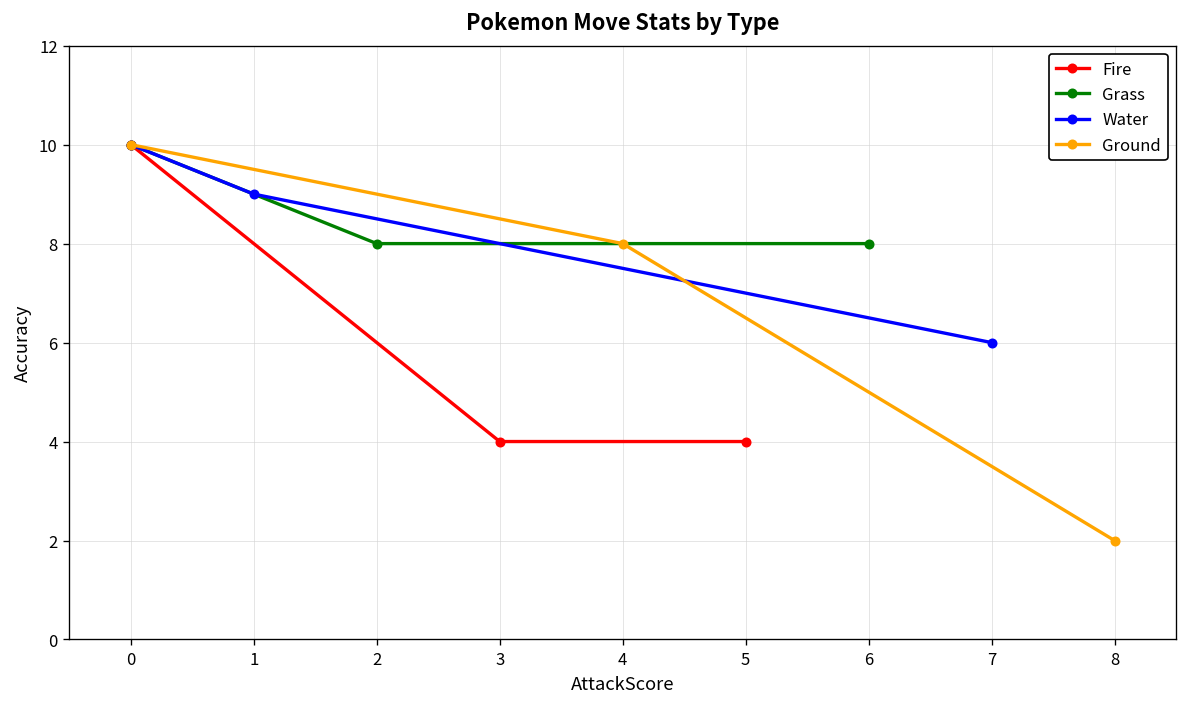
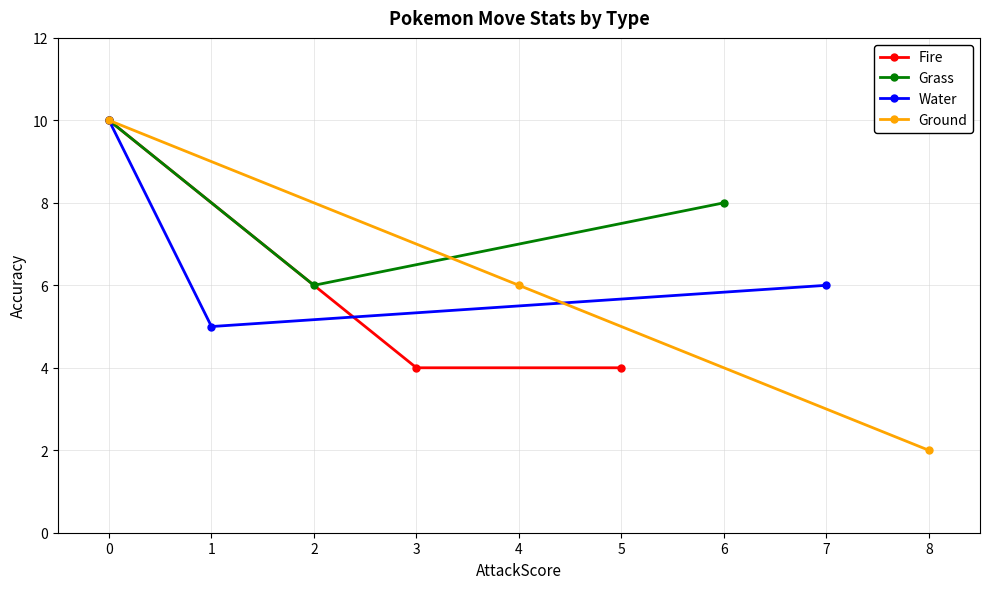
Water, 1: 9 -> 5
Grass, 2: 8 -> 6
Ground, 4: 8 -> 6
